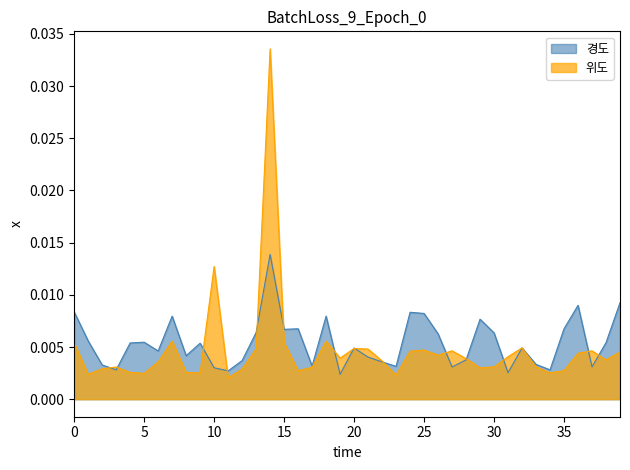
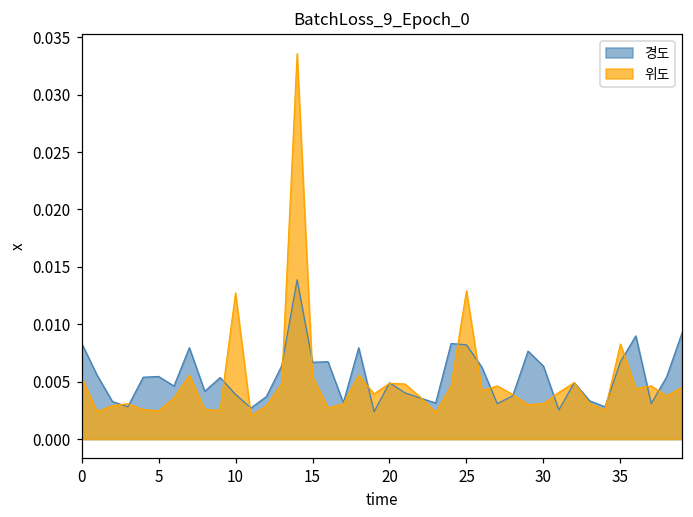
경도, 10: 0.0030 -> 0.0039
위도, 25: 0.0047 -> 0.0129
위도, 35: 0.0027 -> 0.0083
